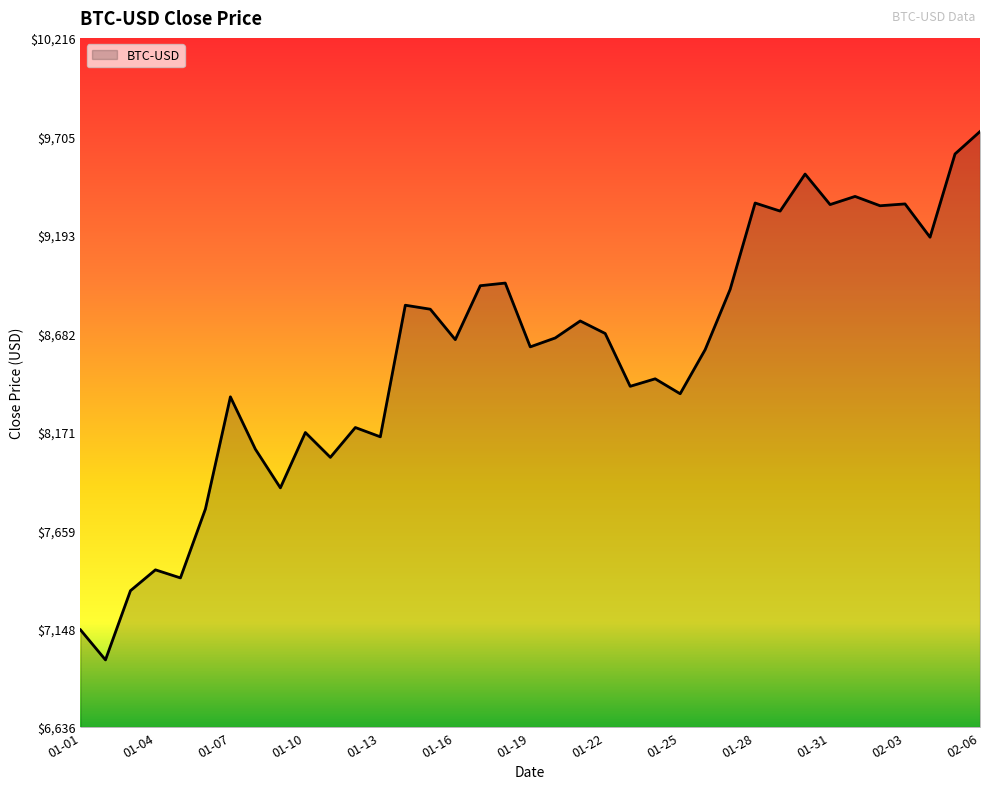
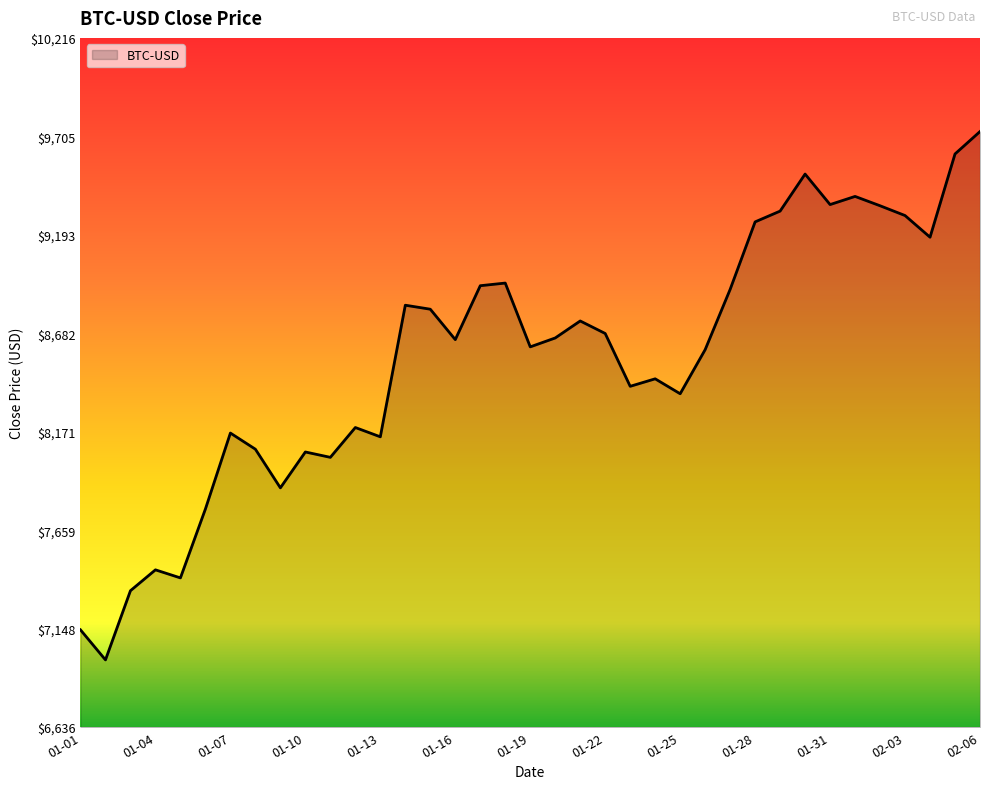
01-07: $8,350 -> $8,160
01-10: $8,170 -> $8,070
01-28: $9,360 -> $9,260
02-03: $9,350 -> $9,290
